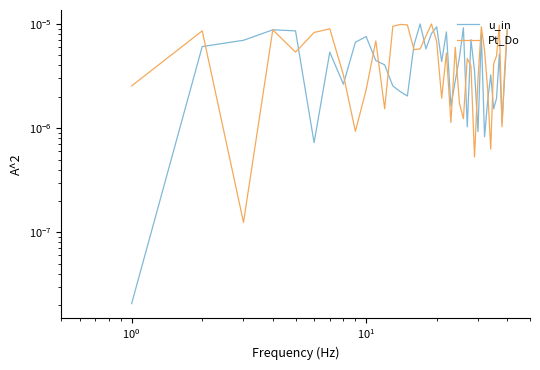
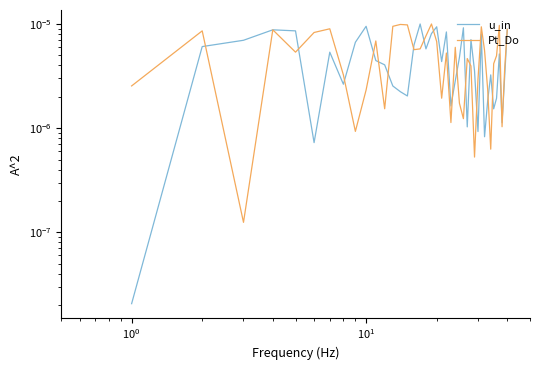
u_in, 10^1: 0.000008 -> 0.000010
